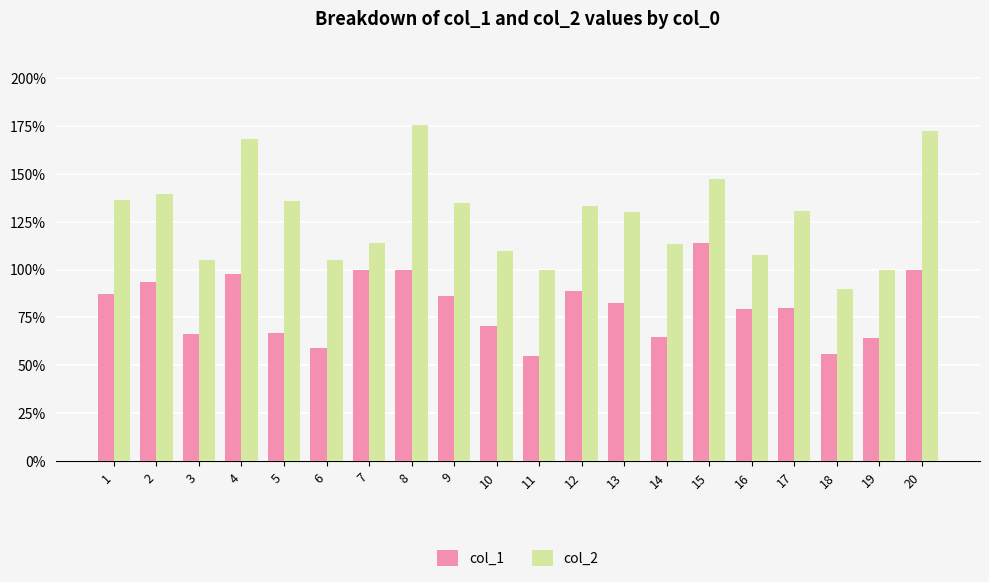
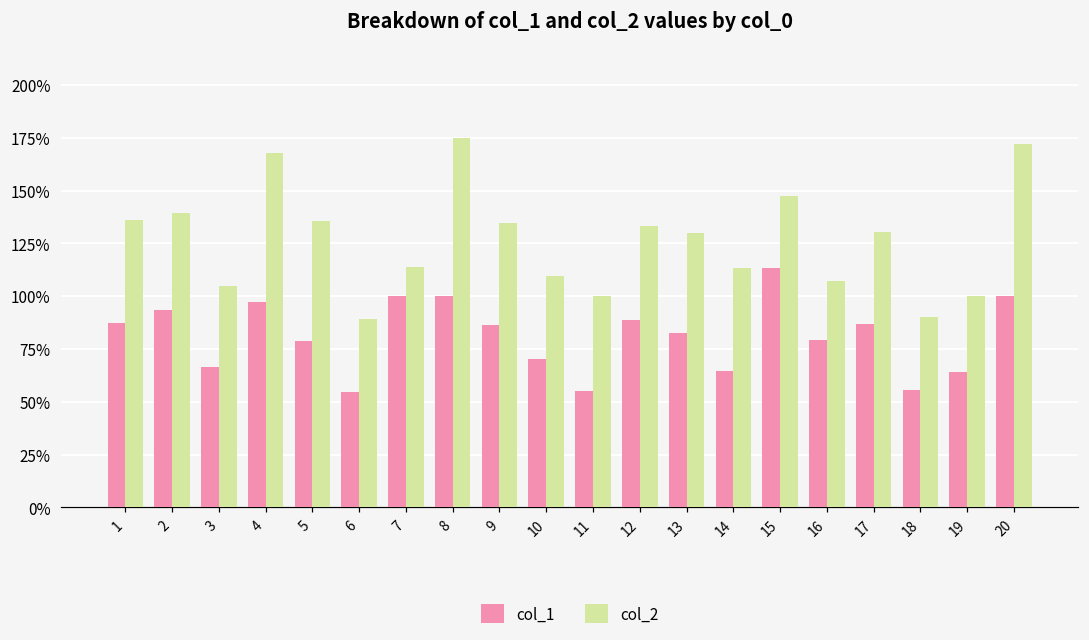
col_1, 5: 67% -> 79%
col_1, 6: 59% -> 55%
col_2, 6: 105% -> 89%
col_1, 17: 80% -> 87%
